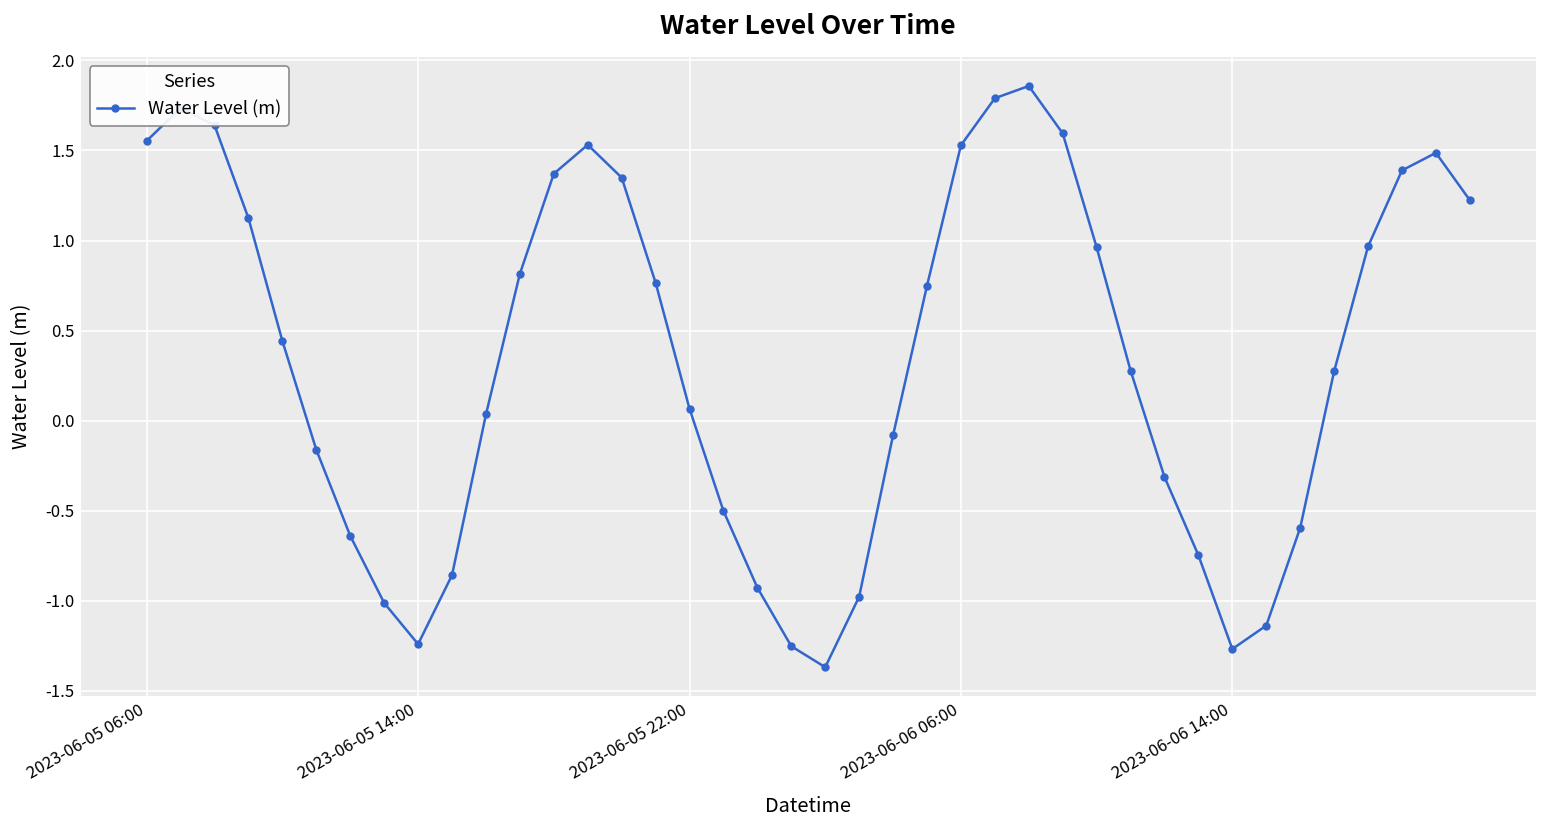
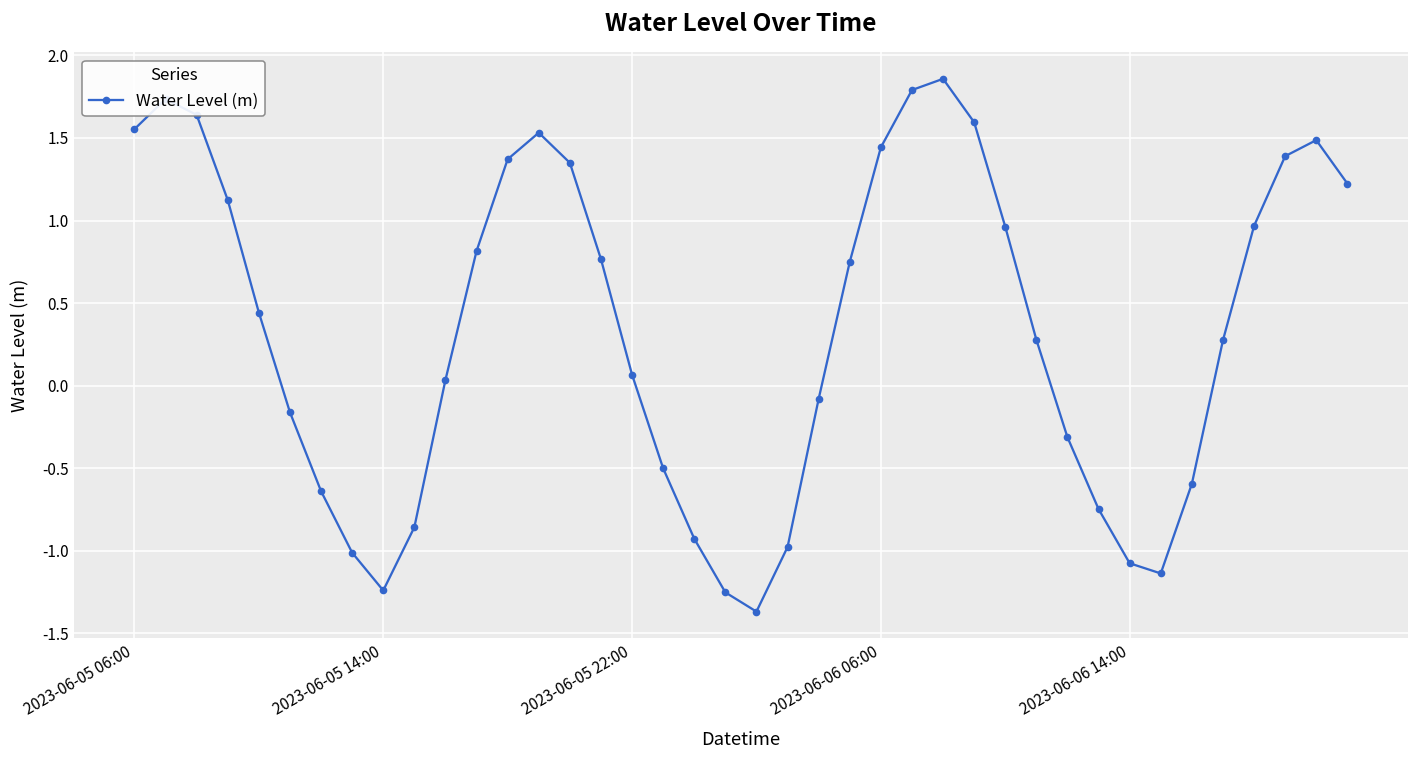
2023-06-06 06:00: 1.53 -> 1.44
2023-06-06 14:00: -1.27 -> -1.08
